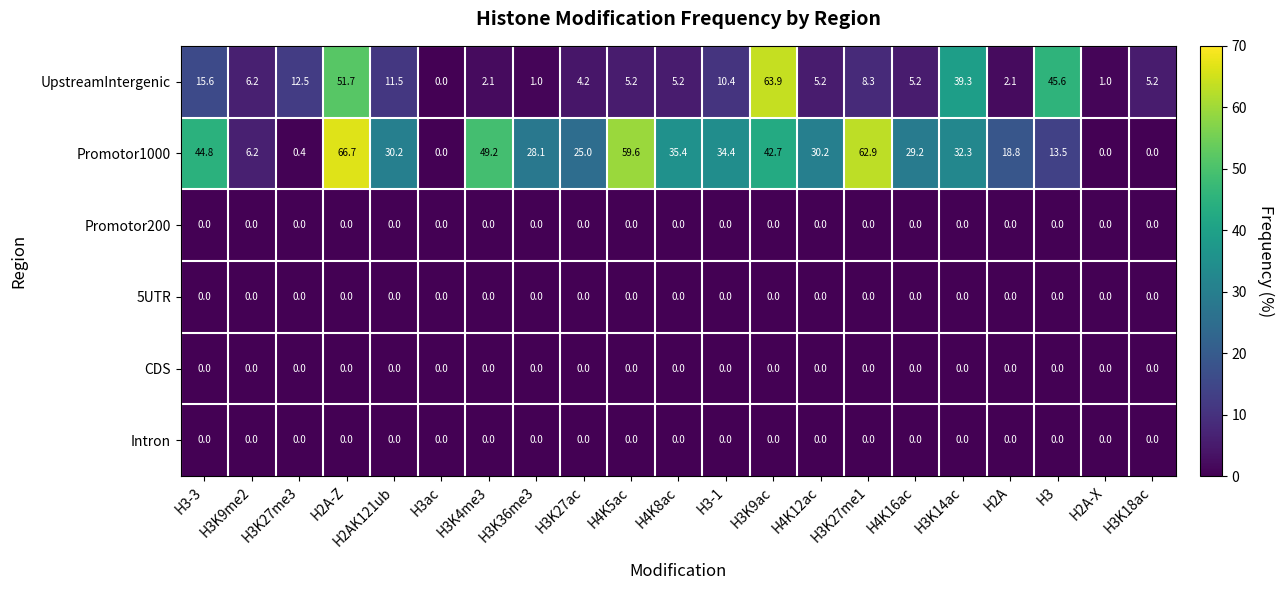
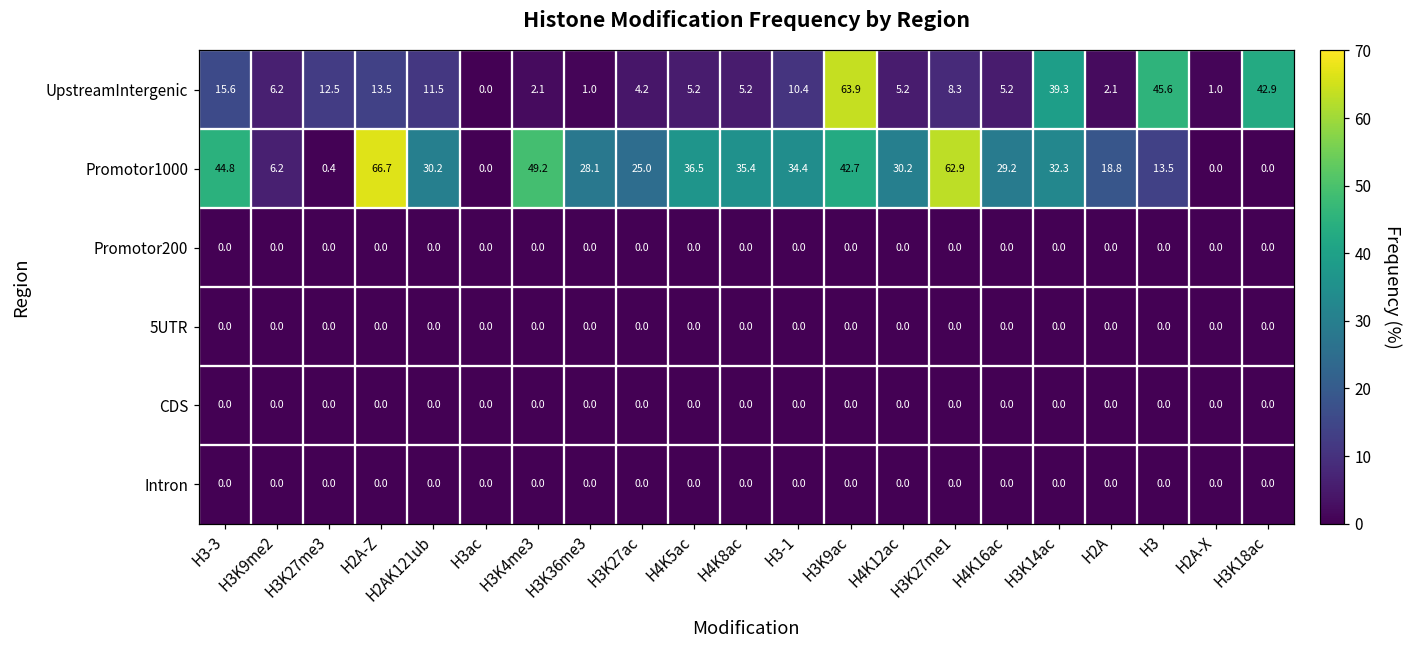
UpstreamIntergenic, H2A-Z: 51.7 -> 13.5
UpstreamIntergenic, H3K18ac: 5.2 -> 42.9
Promotor1000, H4K5ac: 59.6 -> 36.5
